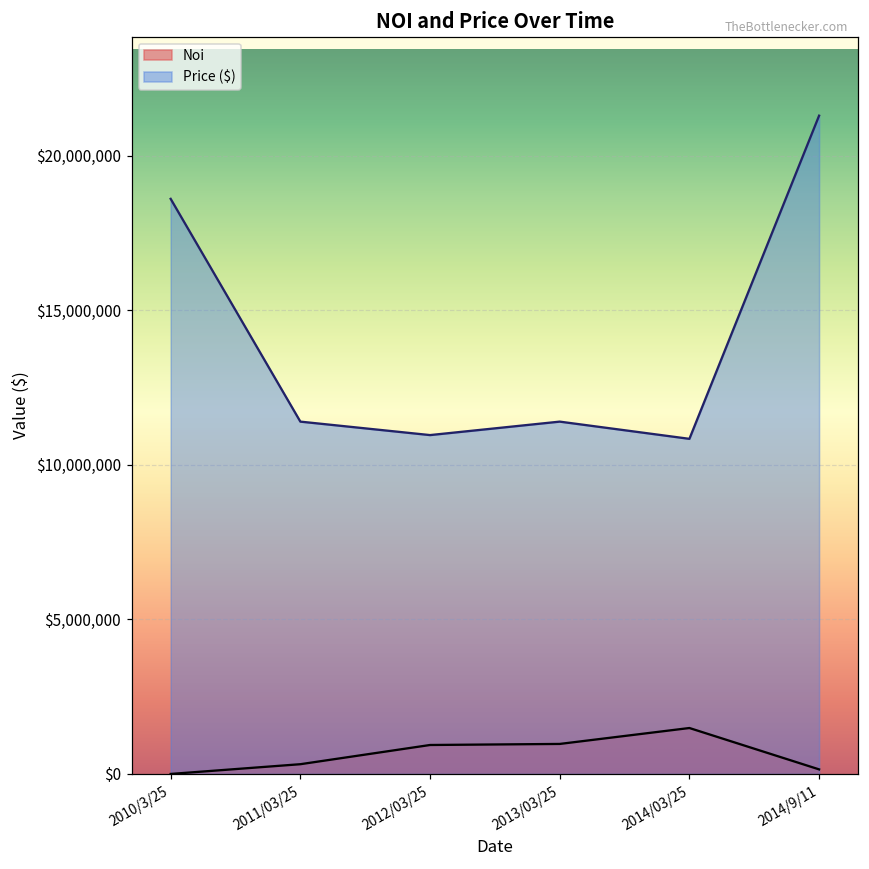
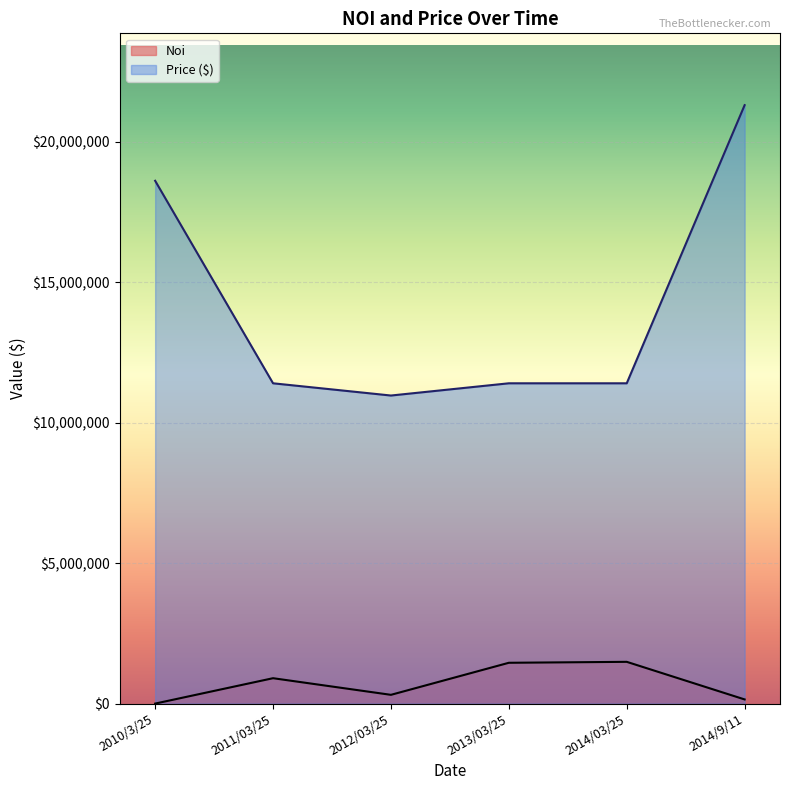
Noi, 2011/03/25: $300,000 -> $900,000
Noi, 2012/03/25: $900,000 -> $300,000
Noi, 2013/03/25: $1,000,000 -> $1,500,000
Price ($), 2014/03/25: $10,800,000 -> $11,400,000
